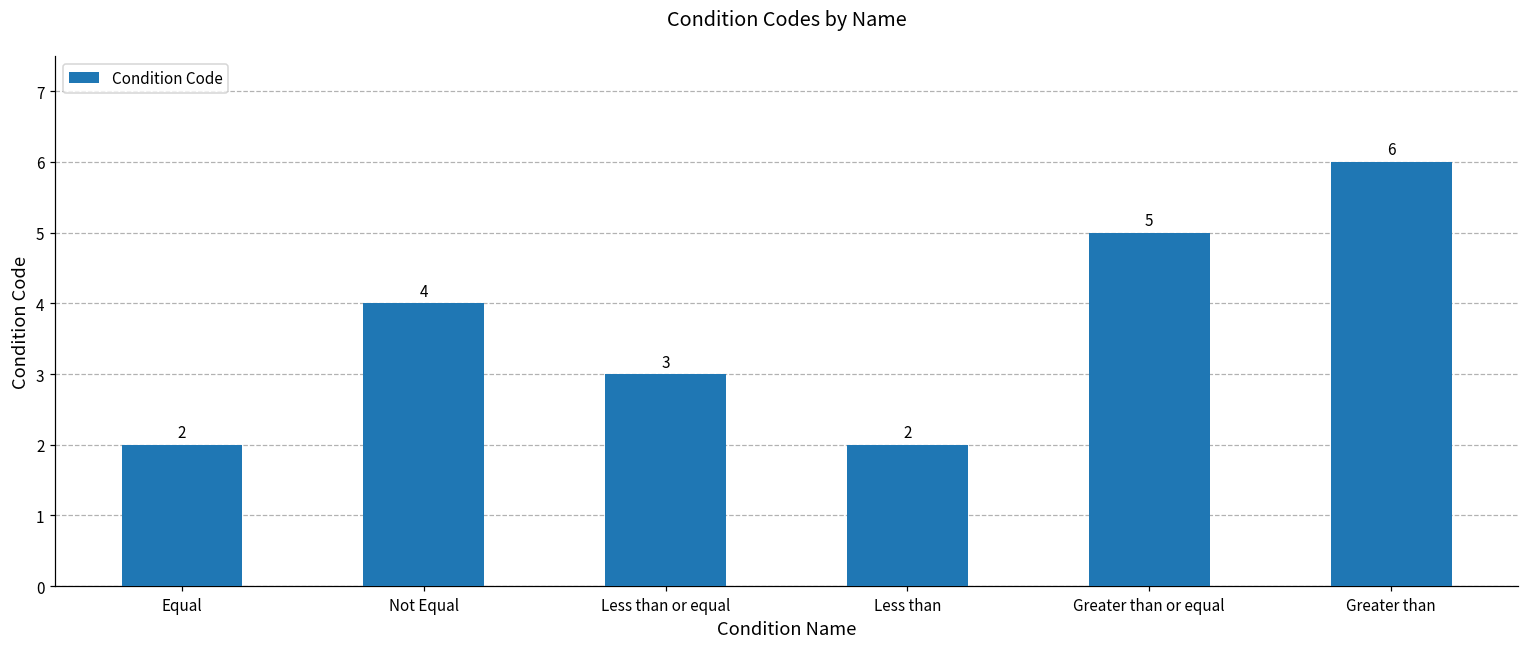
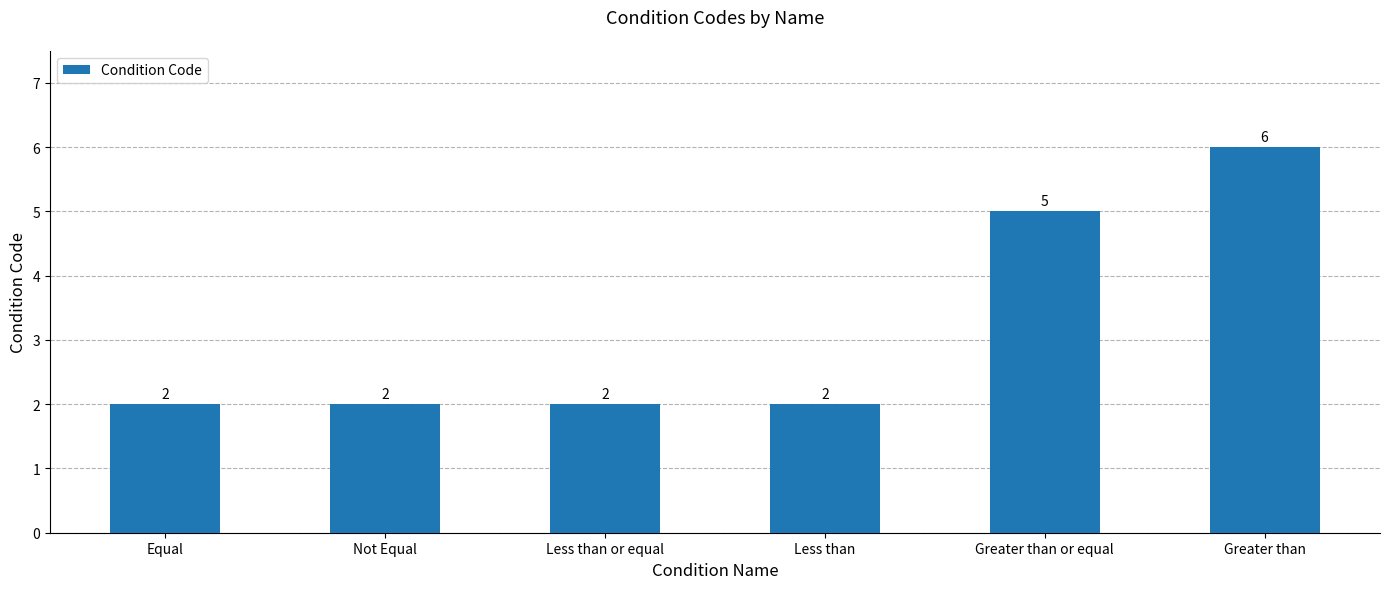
Not Equal: 4 -> 2
Less than or equal: 3 -> 2
